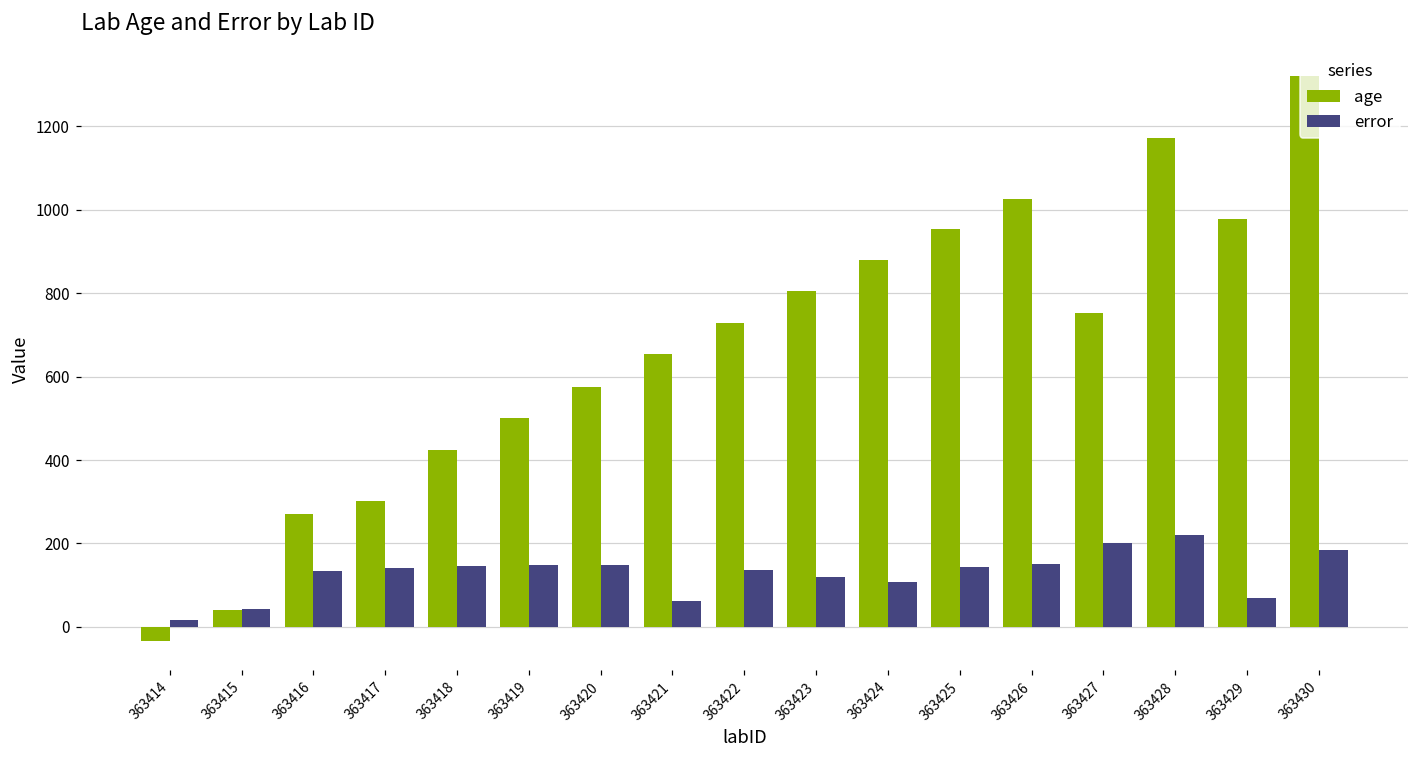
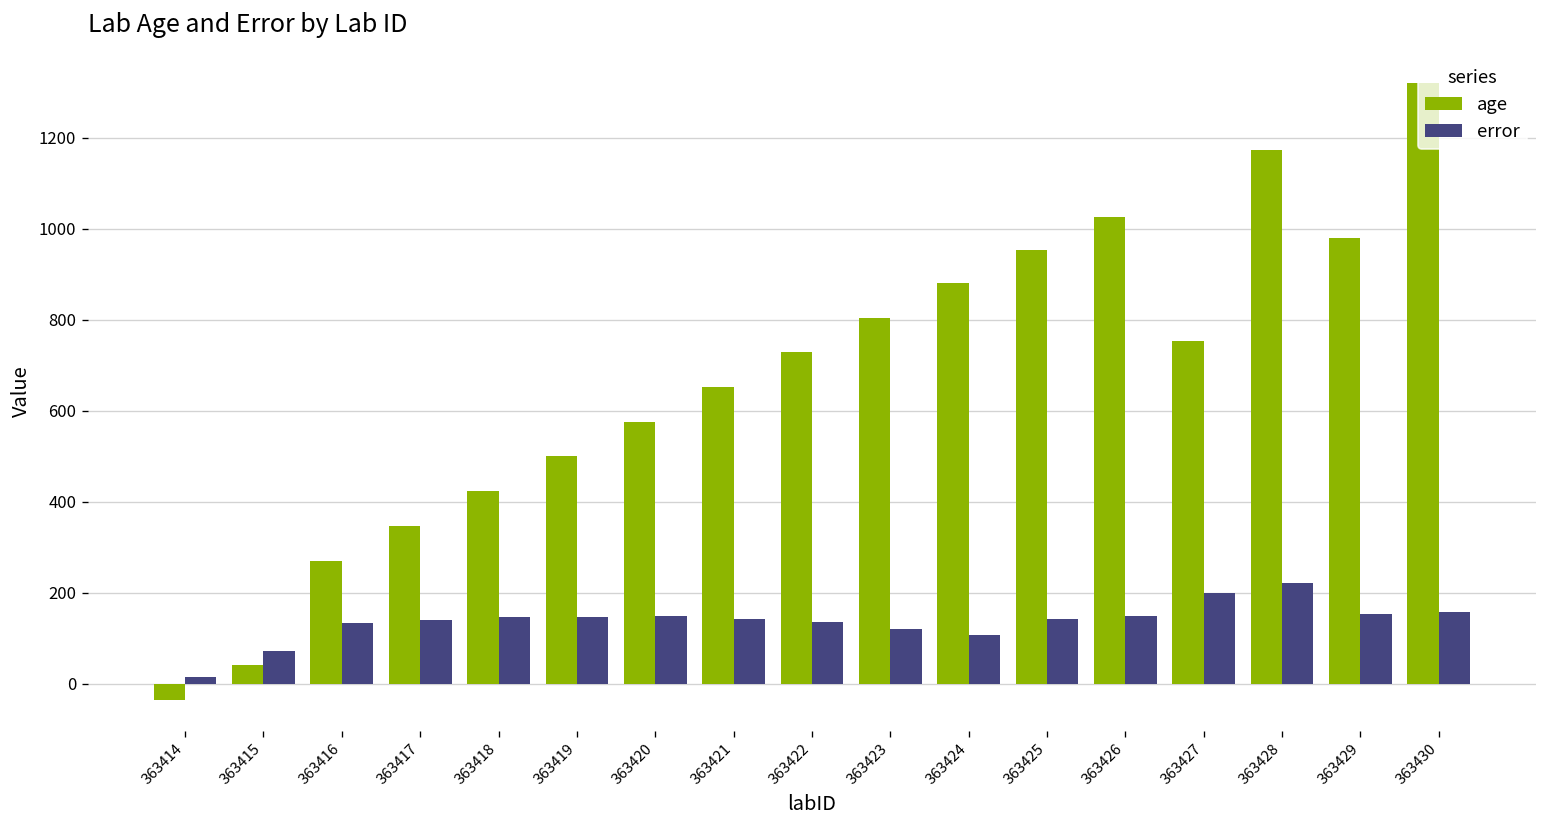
error, 363415: 40 -> 70
age, 363417: 300 -> 350
error, 363421: 60 -> 140
error, 363429: 70 -> 150
error, 363430: 180 -> 160
